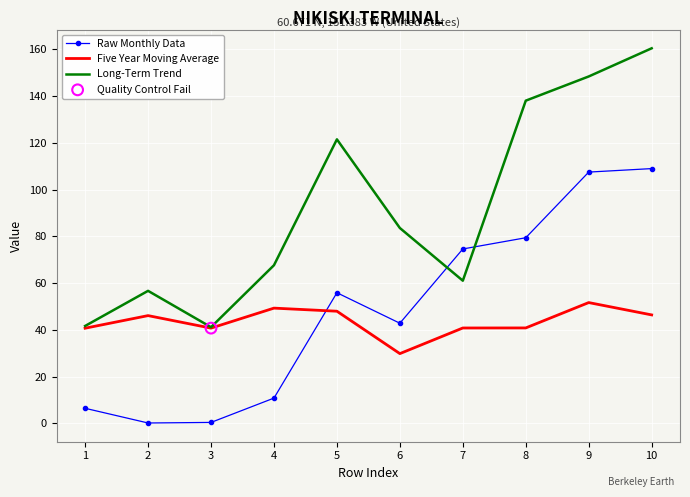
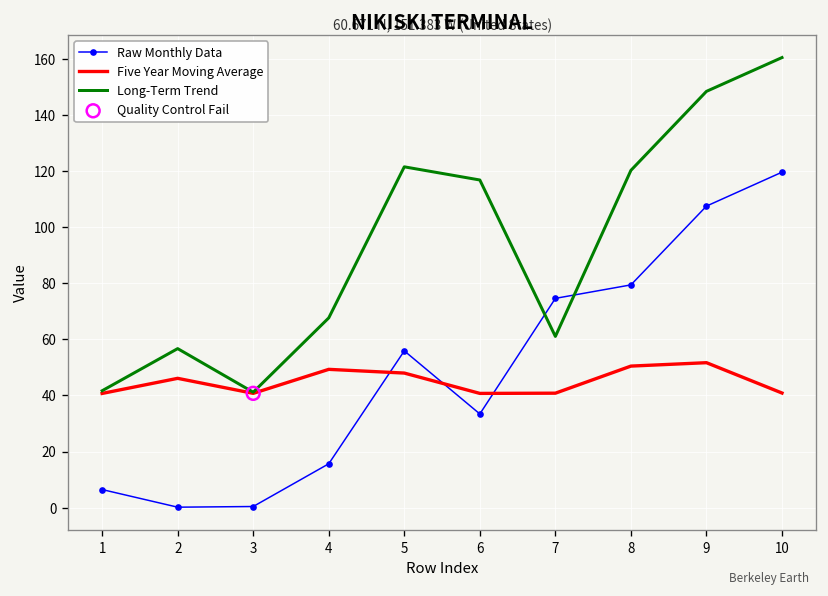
Raw Monthly Data, 4: 11 -> 16
Raw Monthly Data, 6: 43 -> 33
Five Year Moving Average, 6: 30 -> 41
Long-Term Trend, 6: 84 -> 117
Five Year Moving Average, 8: 41 -> 50
Long-Term Trend, 8: 138 -> 120
Raw Monthly Data, 10: 109 -> 120
Five Year Moving Average, 10: 46 -> 41
